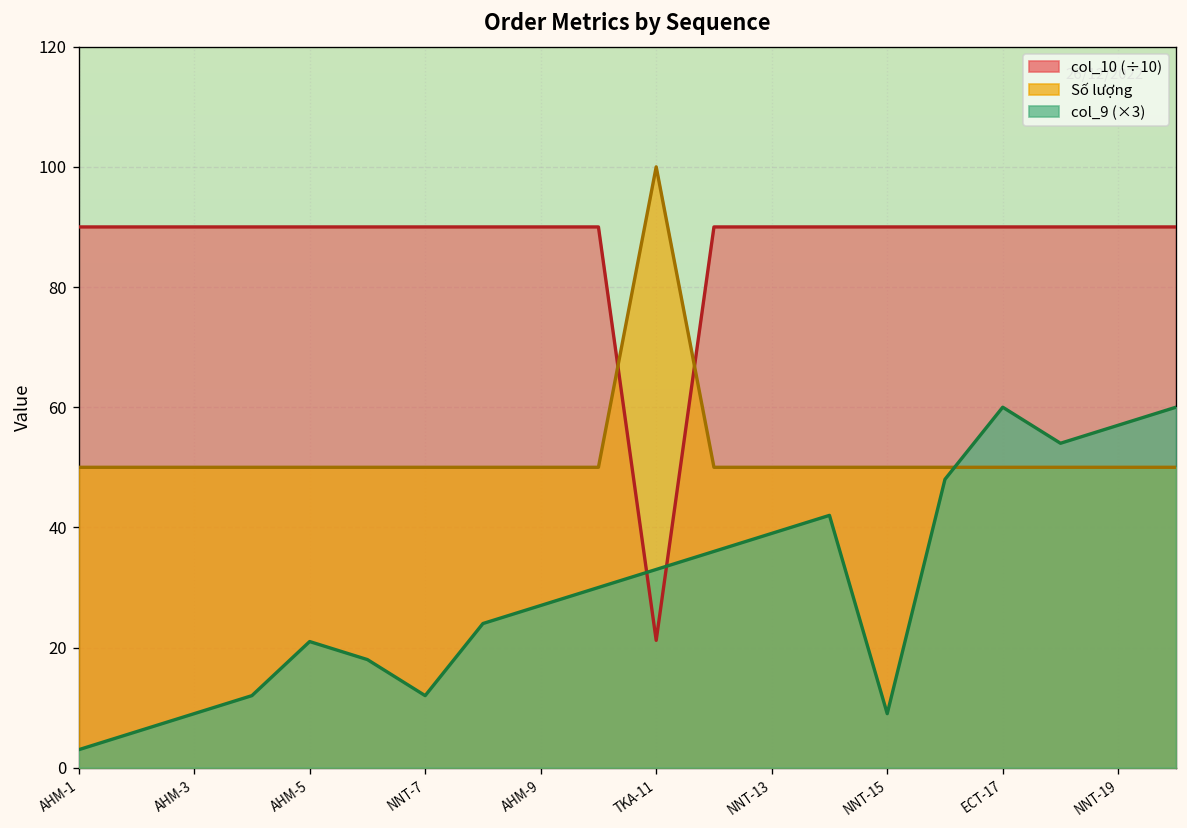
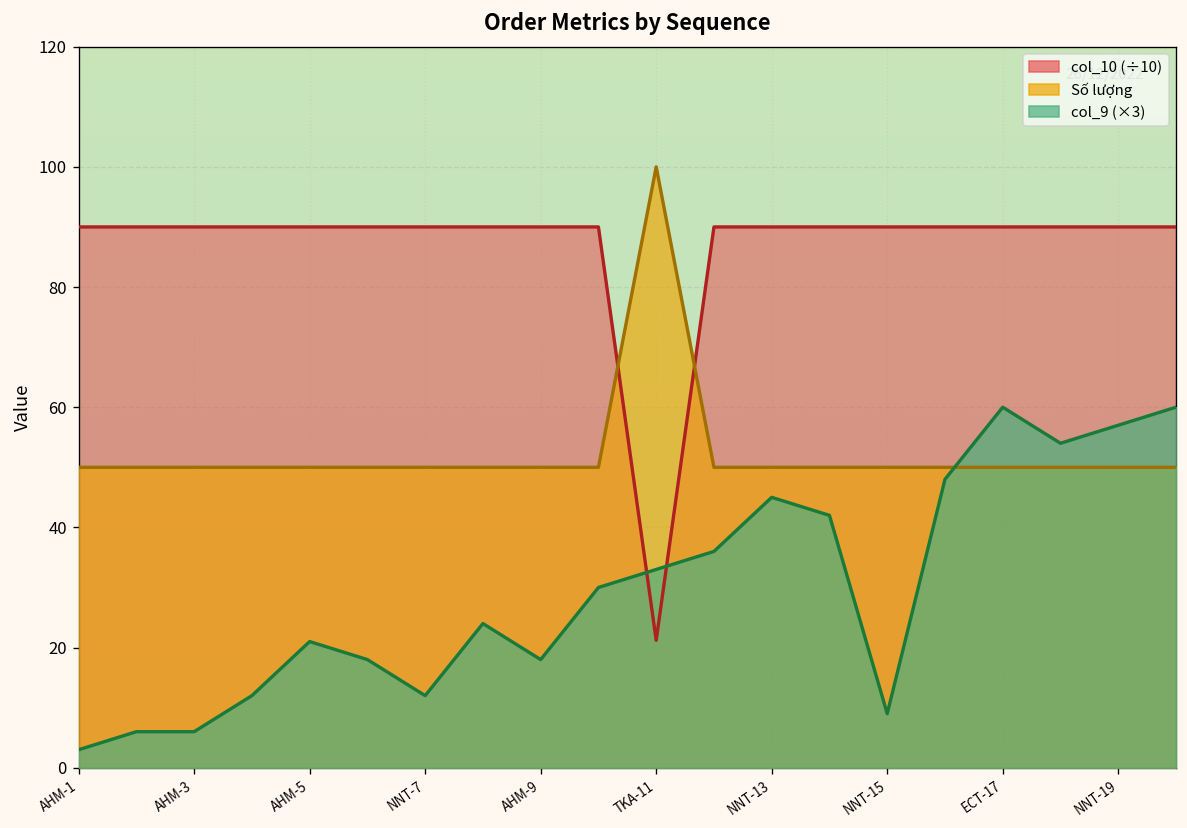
col_9 (×3), AHM-3: 9 -> 6
col_9 (×3), AHM-9: 27 -> 18
col_9 (×3), NNT-13: 39 -> 45
